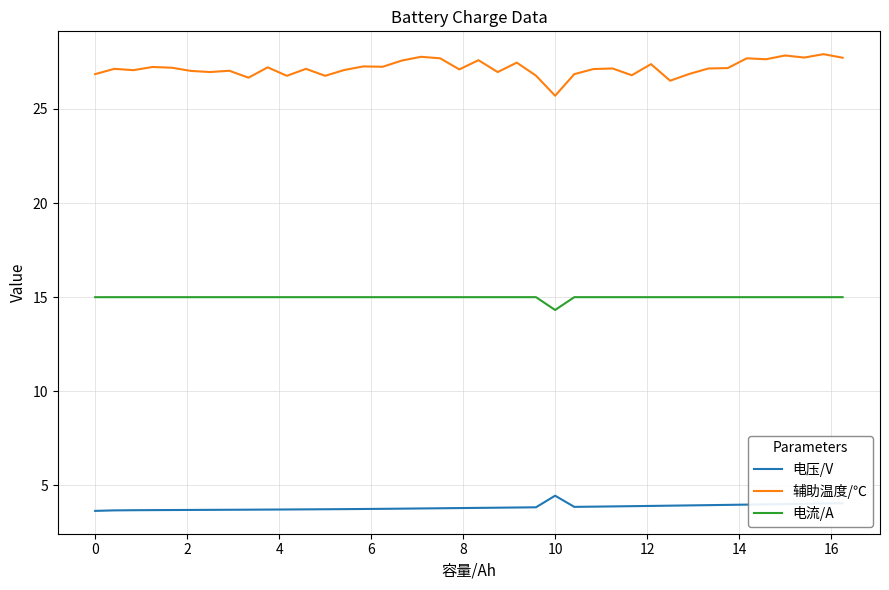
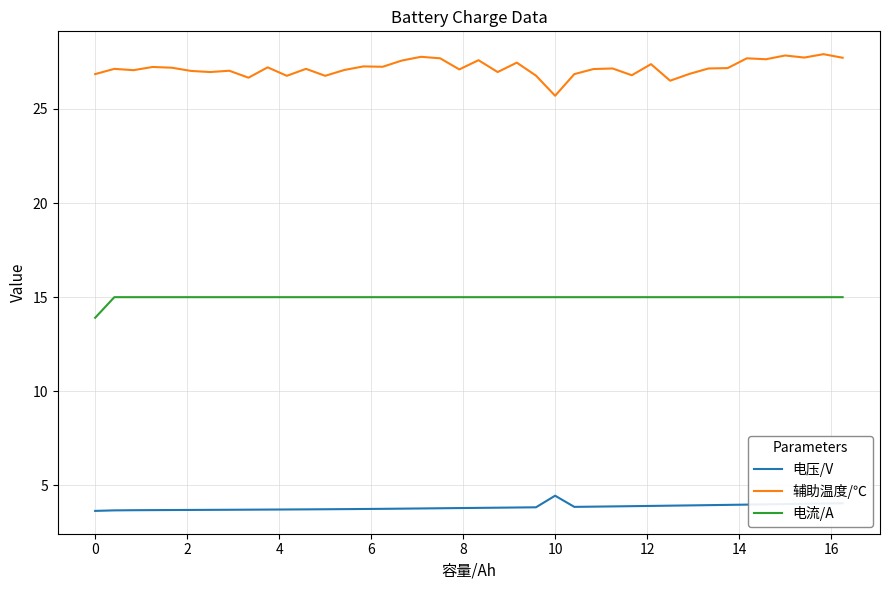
电流/A, 0: 15.0 -> 13.9
电流/A, 10: 14.3 -> 15.0
